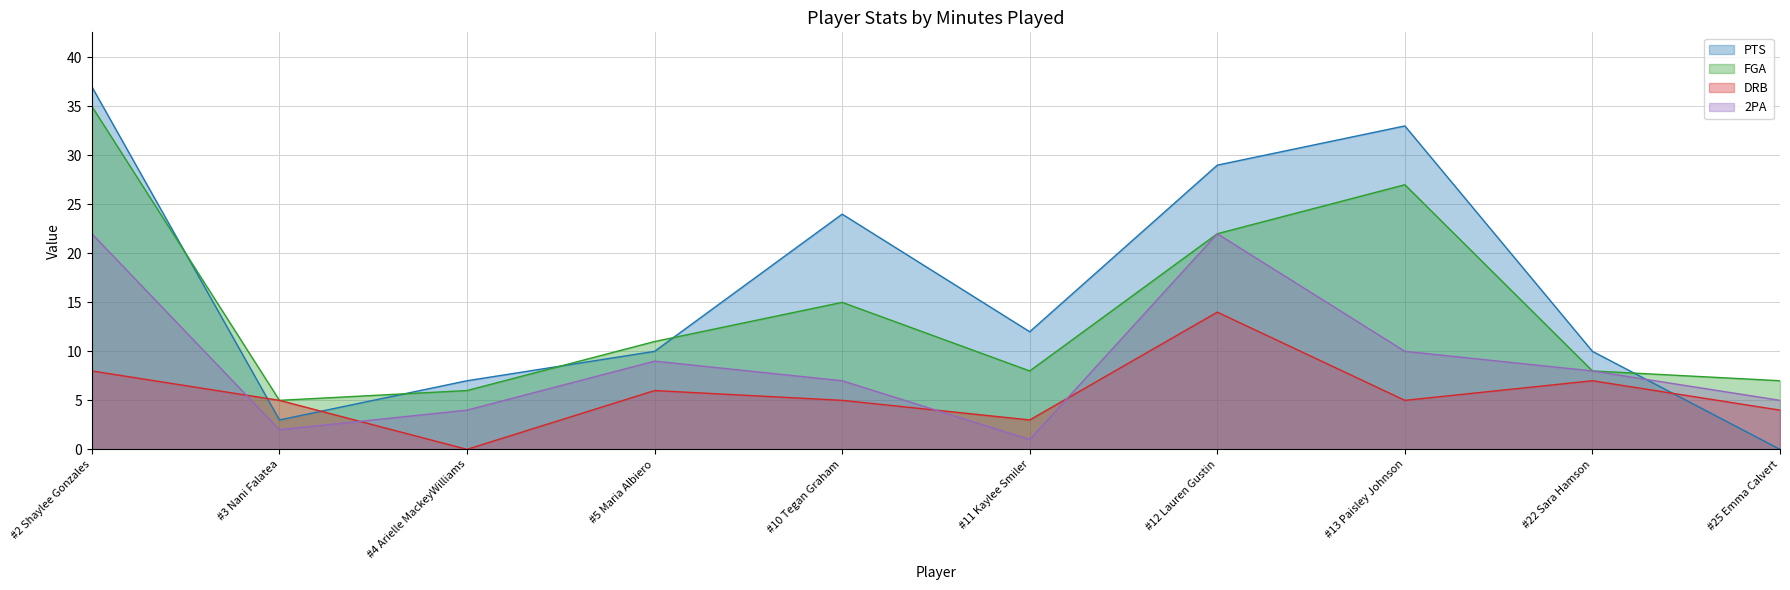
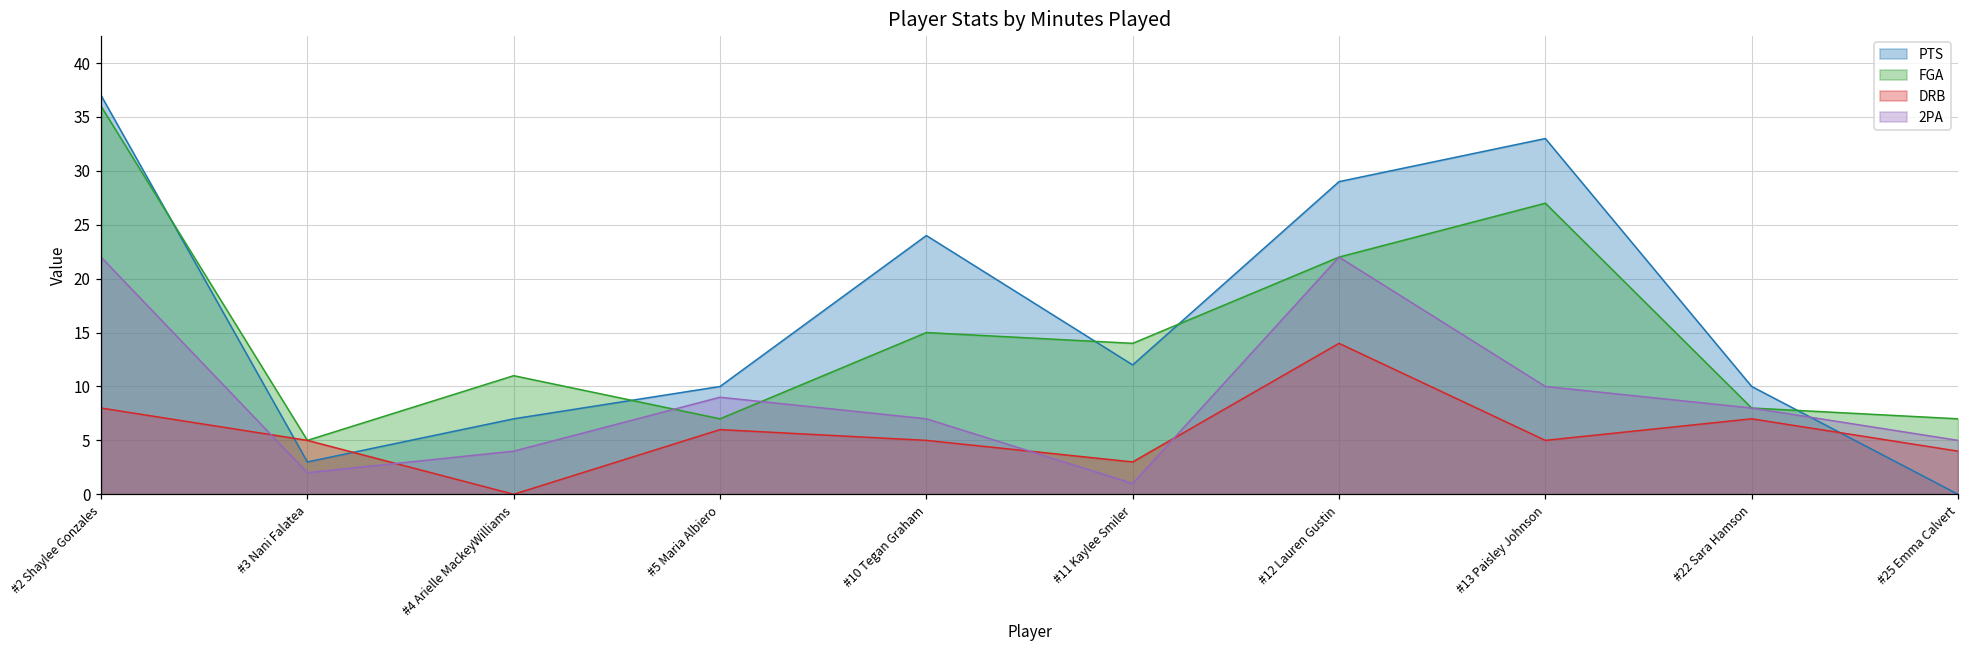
FGA, #2 Shaylee Gonzales: 35 -> 36
FGA, #4 Arielle MackeyWilliams: 6 -> 11
FGA, #5 Maria Albiero: 11 -> 7
FGA, #11 Kaylee Smiler: 8 -> 14
